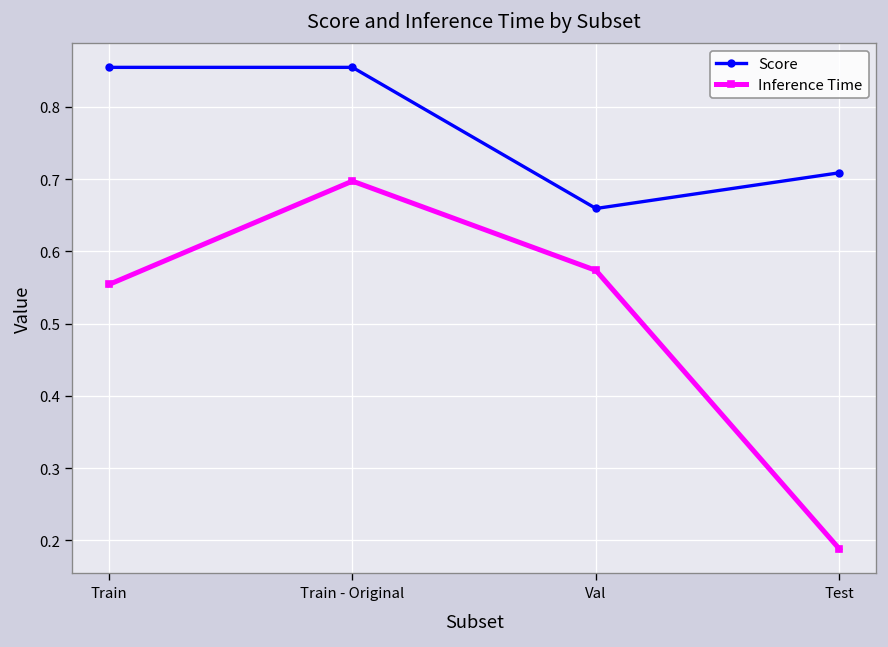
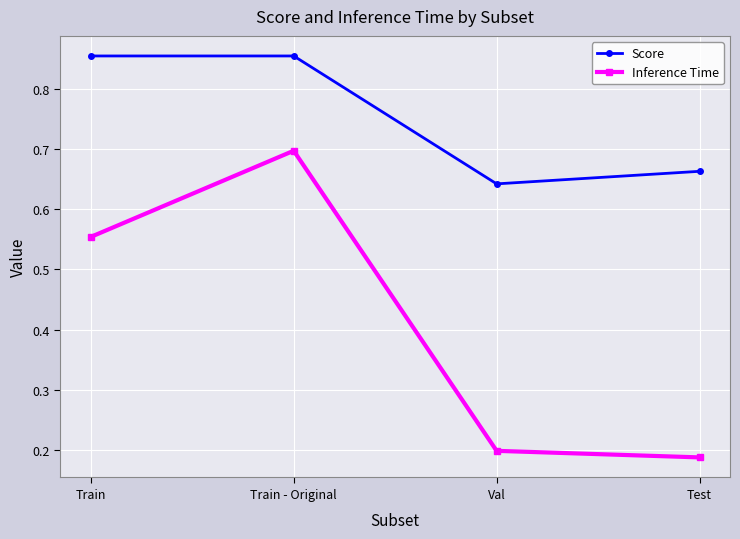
Score, Val: 0.66 -> 0.64
Inference Time, Val: 0.57 -> 0.20
Score, Test: 0.71 -> 0.66
